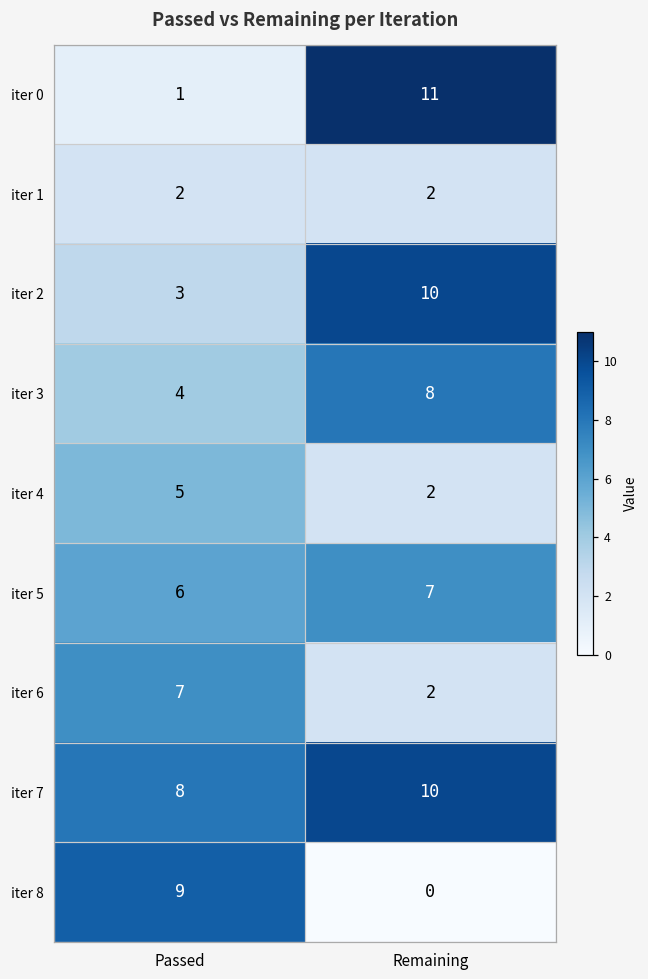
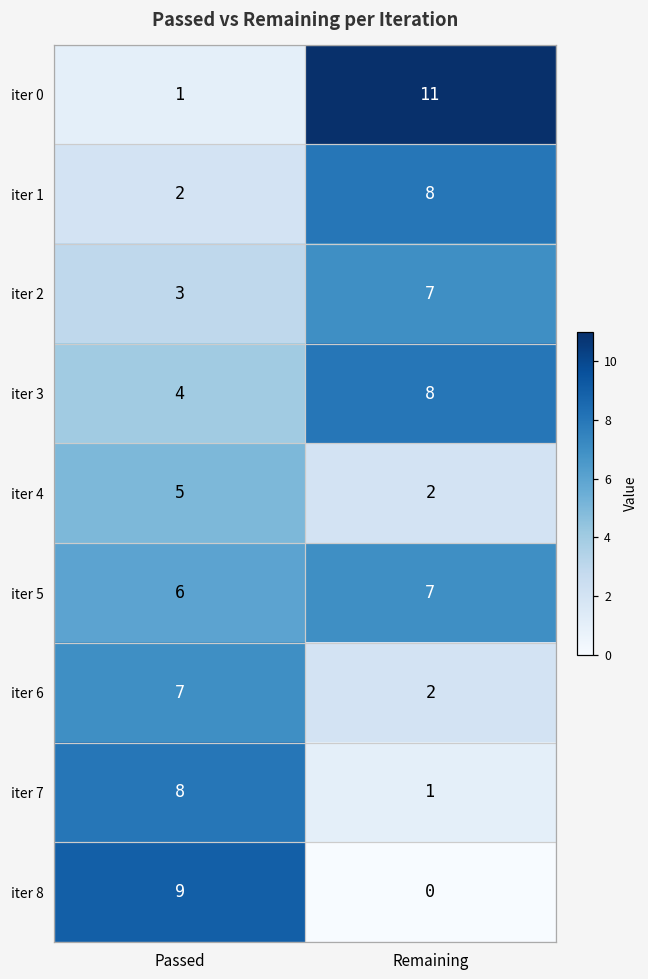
iter 1, Remaining: 2 -> 8
iter 2, Remaining: 10 -> 7
iter 7, Remaining: 10 -> 1
